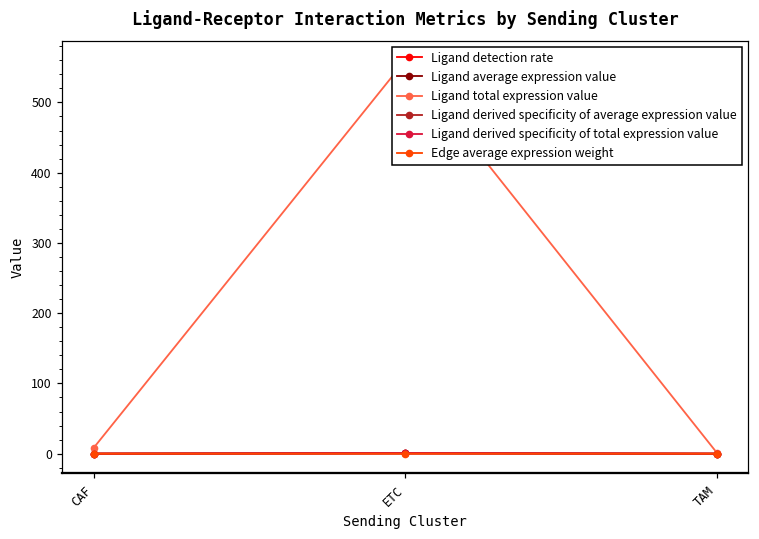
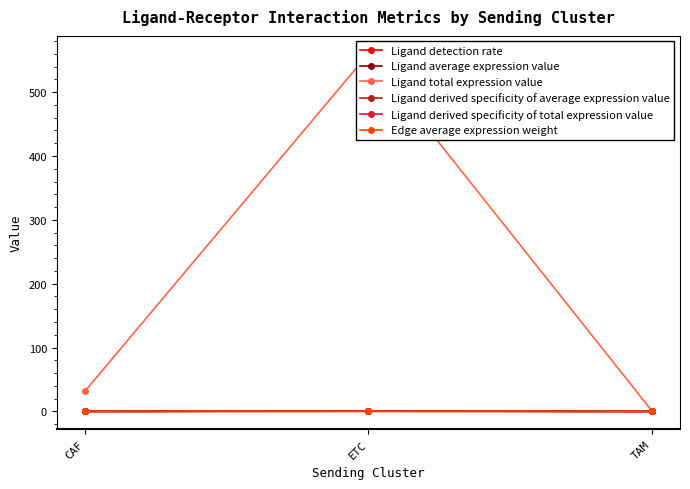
Ligand total expression value, CAF: 10 -> 30
